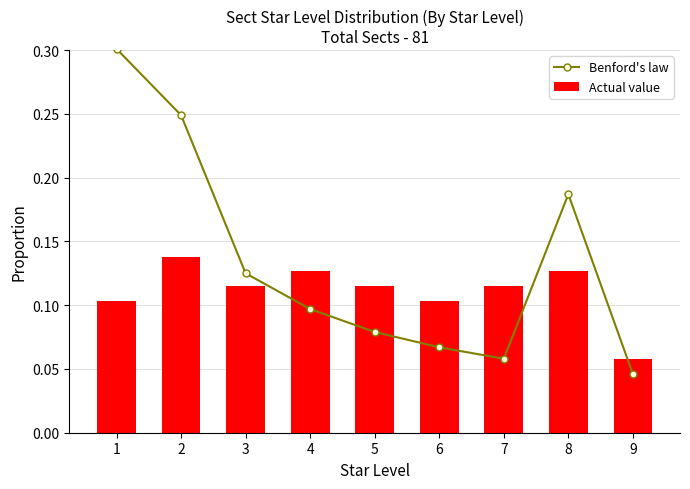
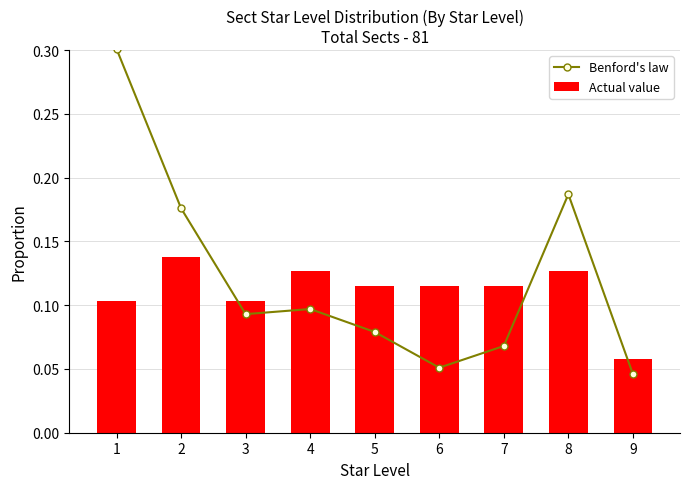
Benford's law, 2: 0.249 -> 0.176
Benford's law, 3: 0.125 -> 0.093
Actual value, 3: 0.115 -> 0.103
Benford's law, 6: 0.067 -> 0.051
Actual value, 6: 0.103 -> 0.115
Benford's law, 7: 0.058 -> 0.068
